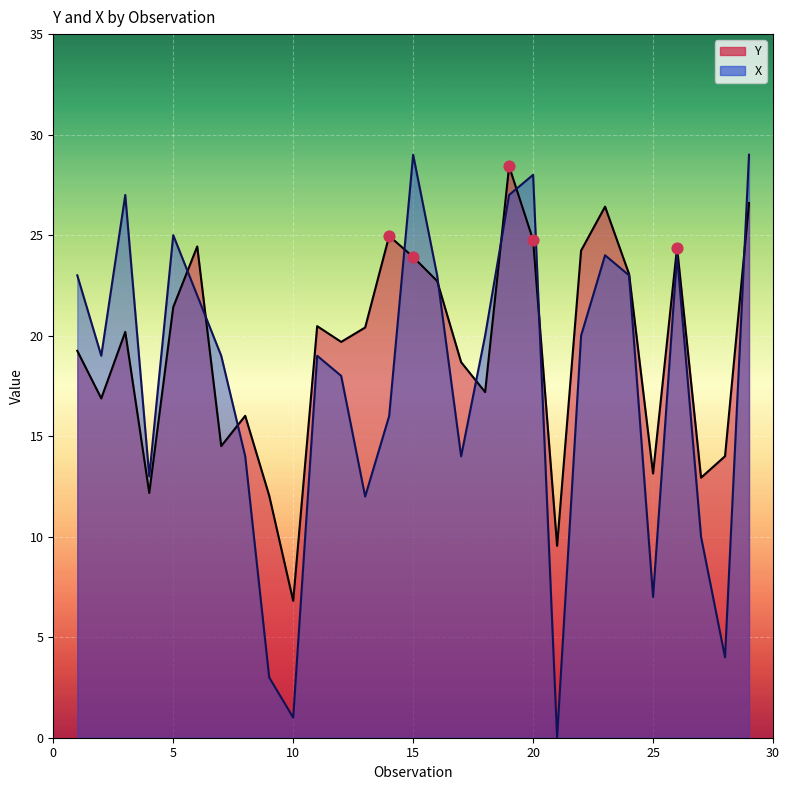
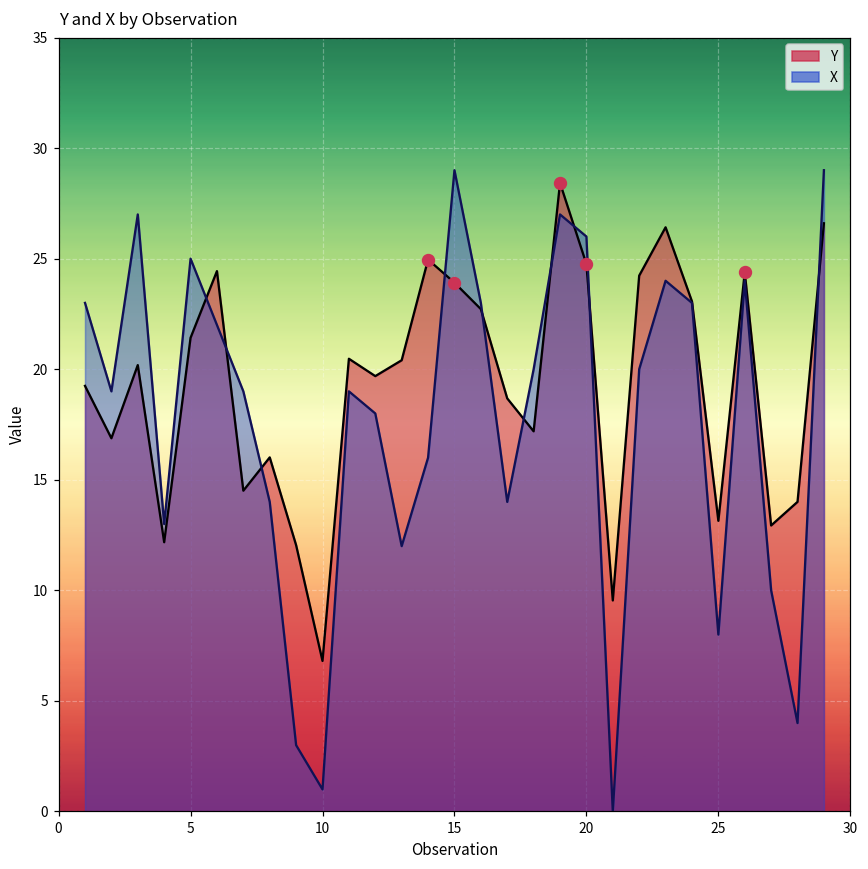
X, 20: 28 -> 26
X, 25: 7 -> 8
